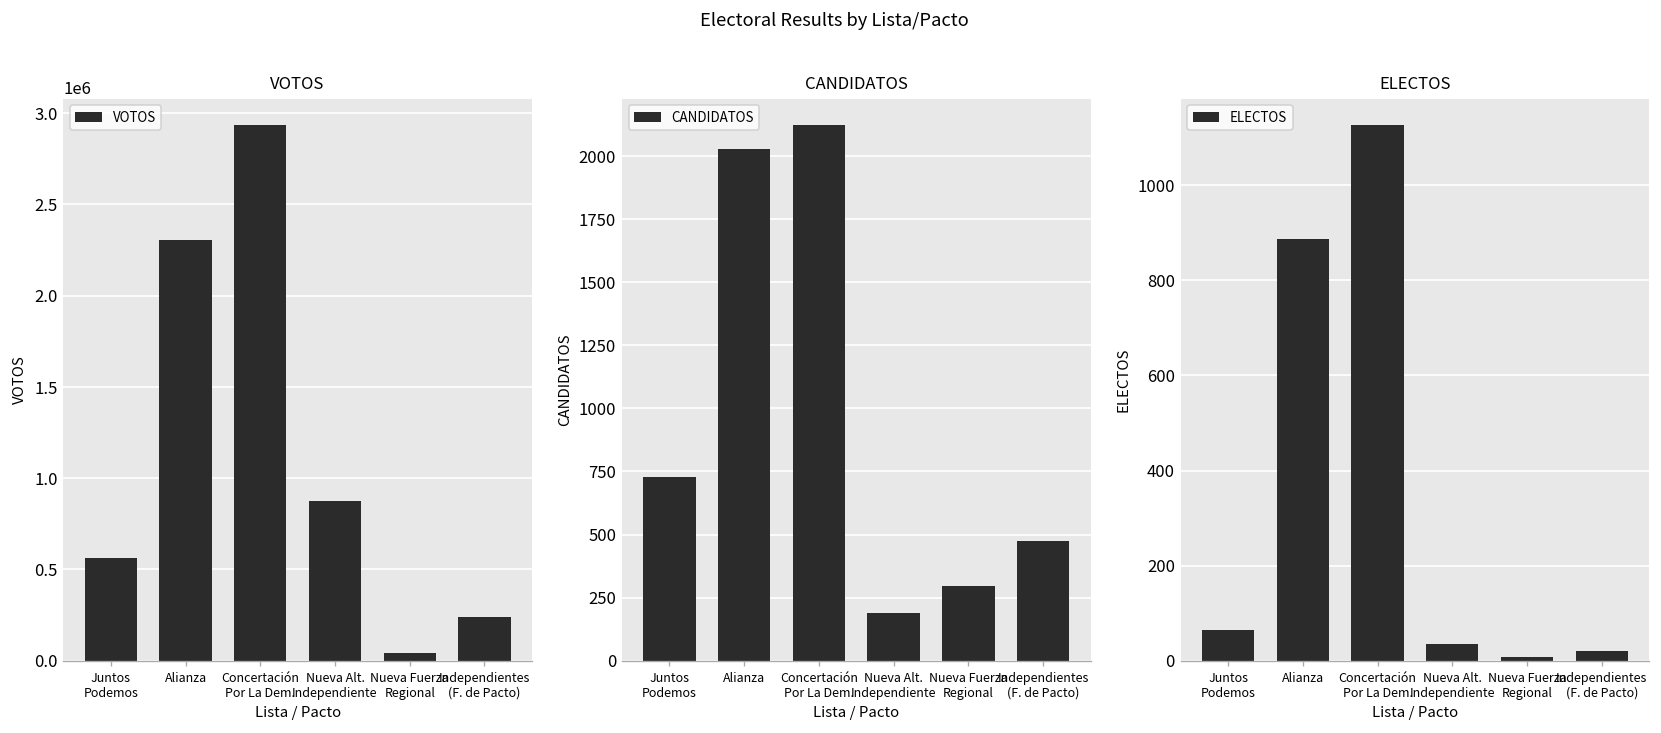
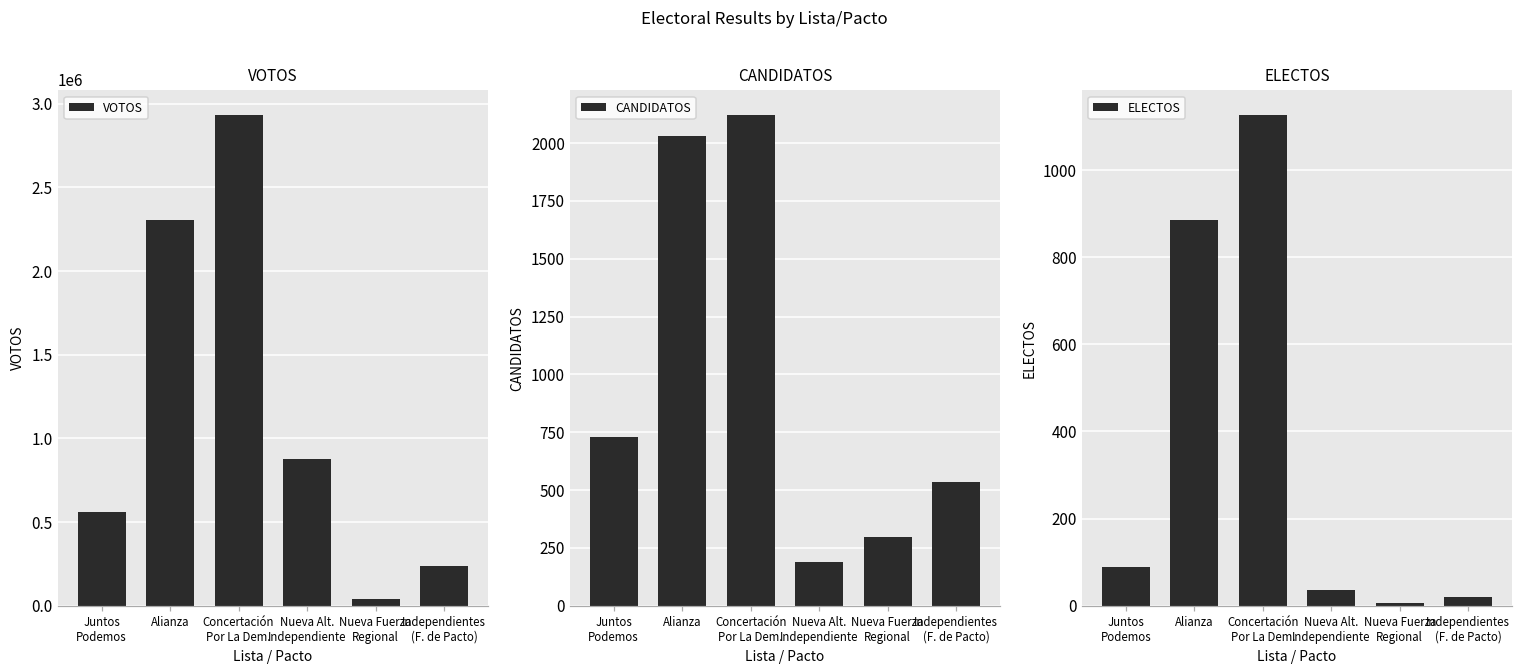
CANDIDATOS, Independientes (F. de Pacto): 470 -> 530
ELECTOS, Juntos Podemos: 70 -> 90
